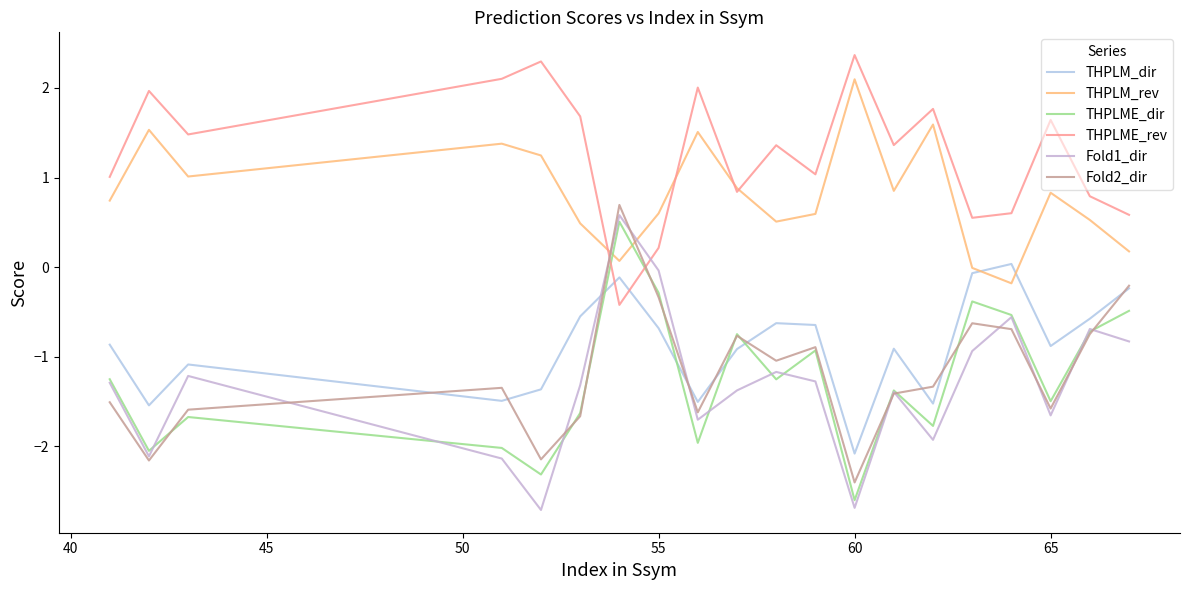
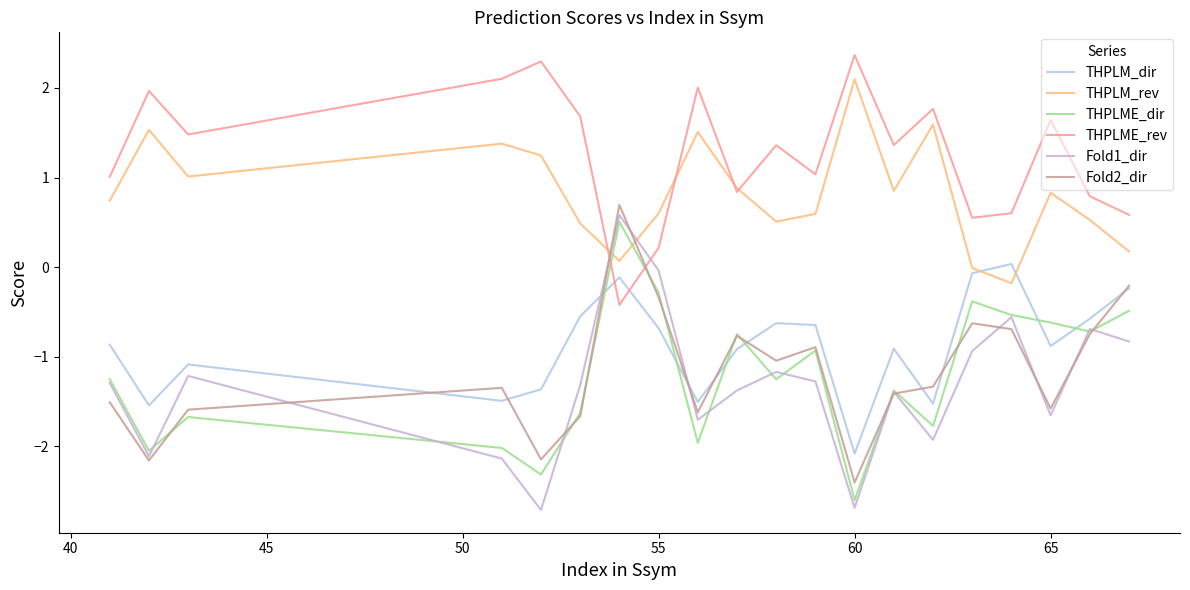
THPLME_dir, 65: -1.5 -> -0.6
